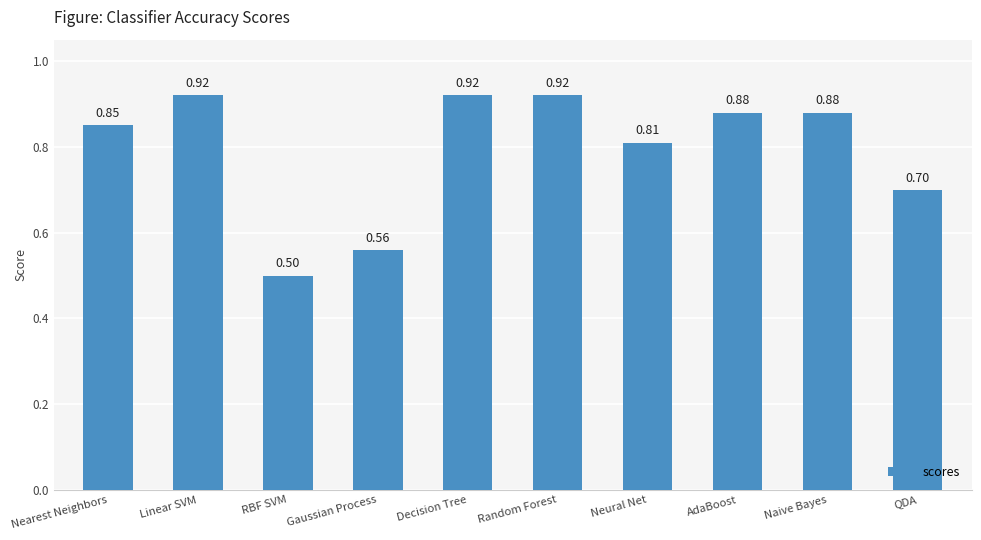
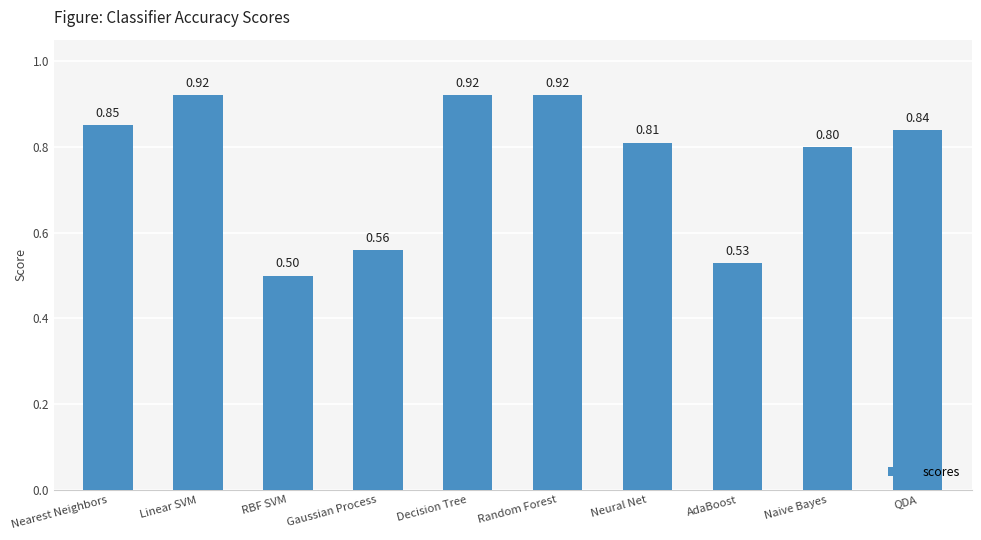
AdaBoost: 0.88 -> 0.53
Naive Bayes: 0.88 -> 0.80
QDA: 0.70 -> 0.84
